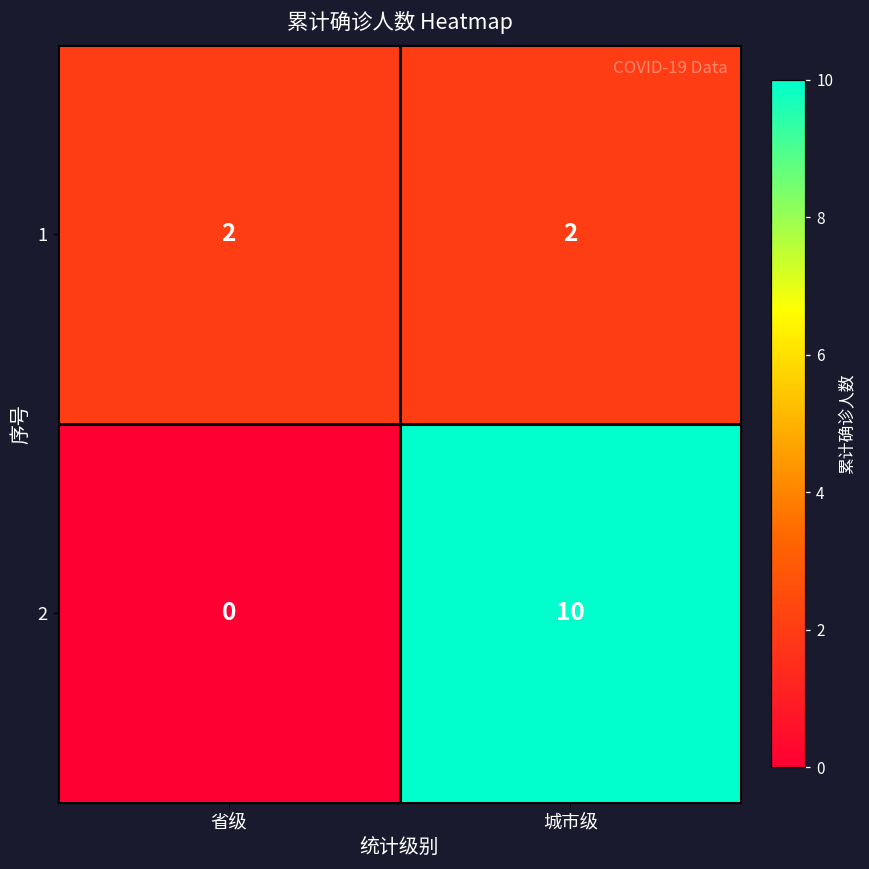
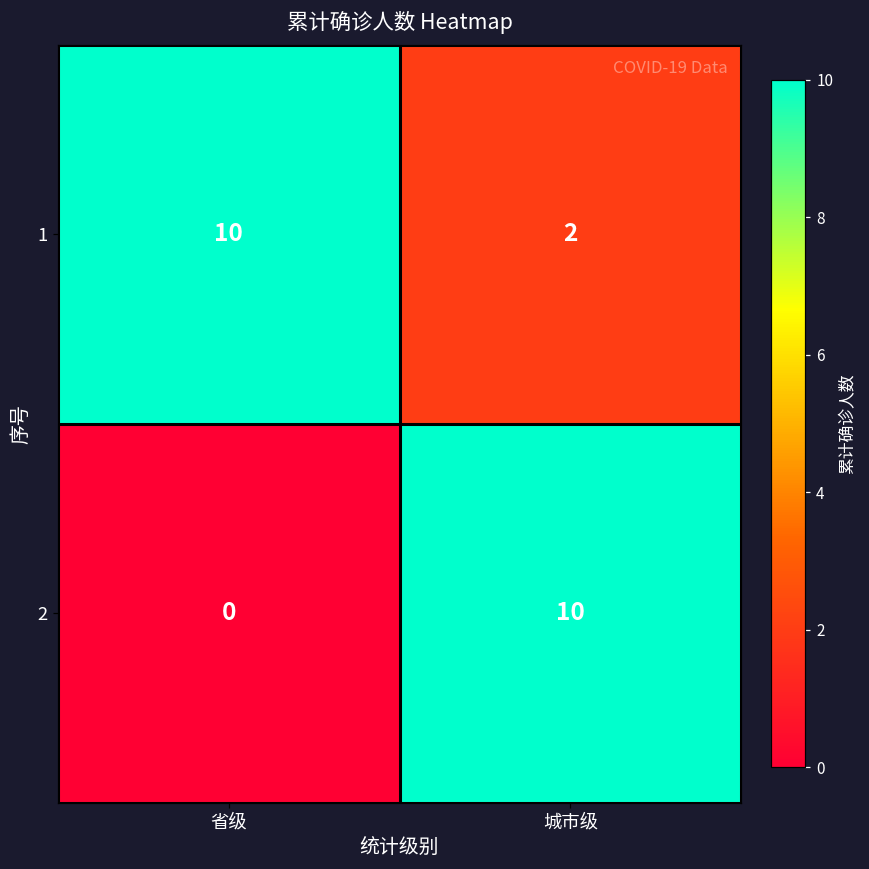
1, 省级: 2 -> 10
